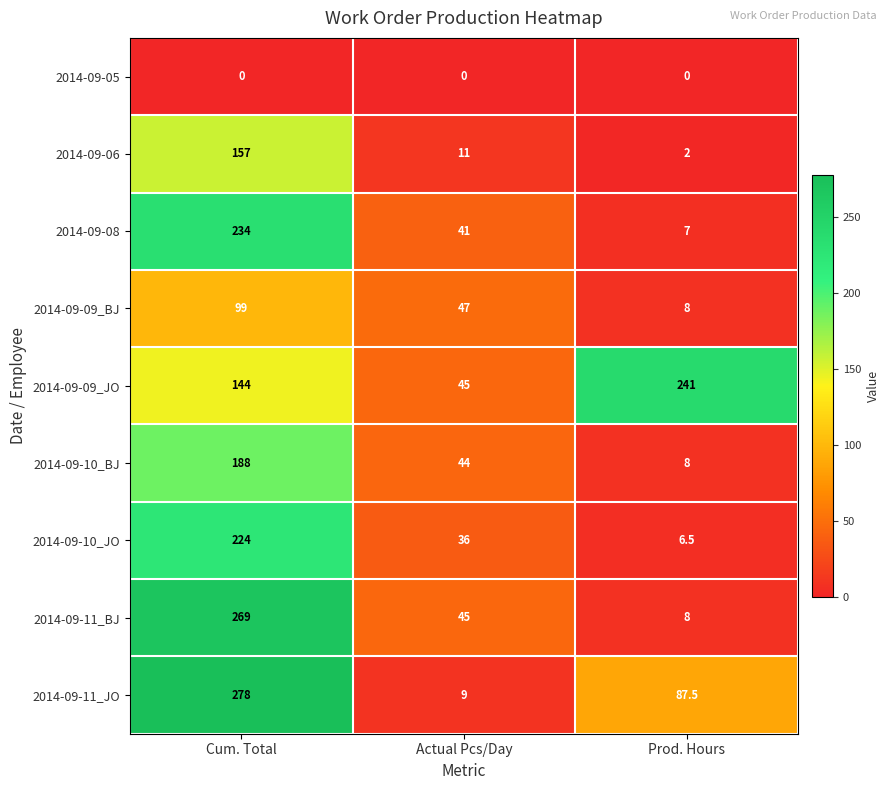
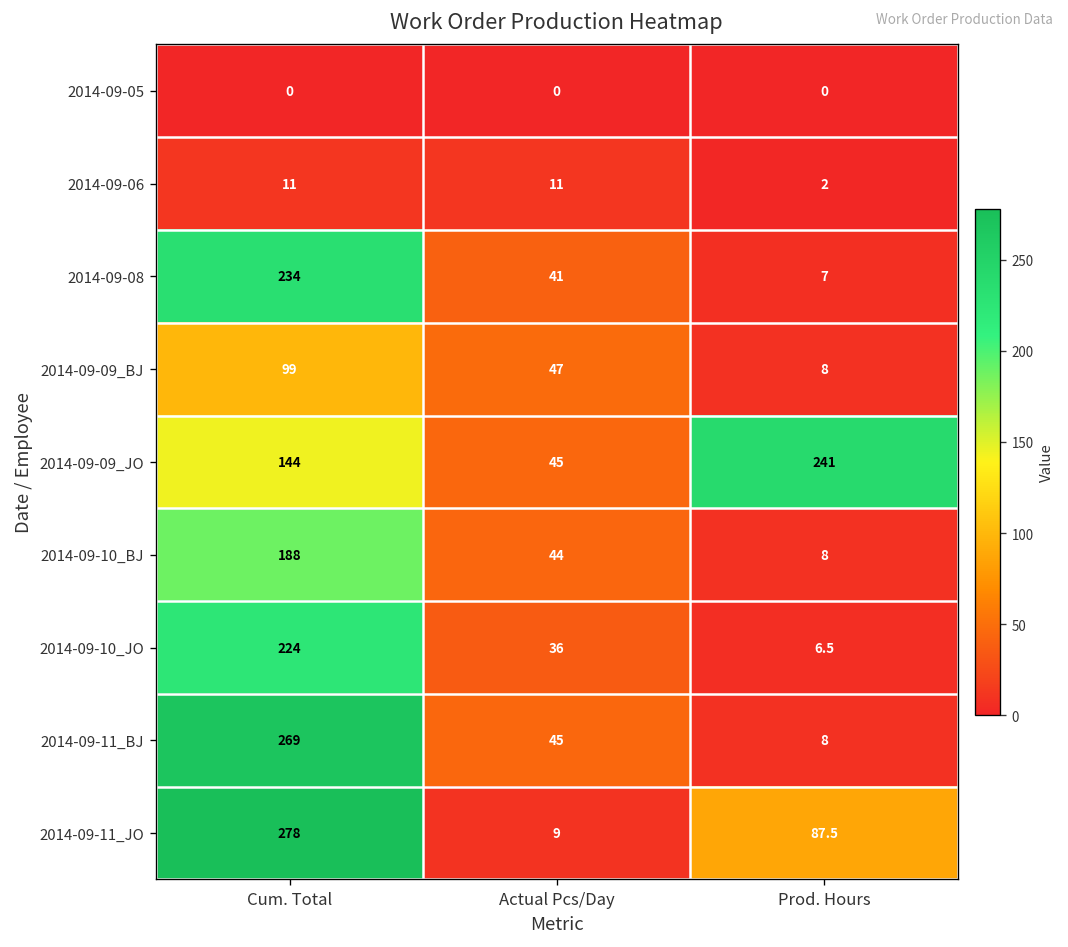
2014-09-06, Cum. Total: 157 -> 11
